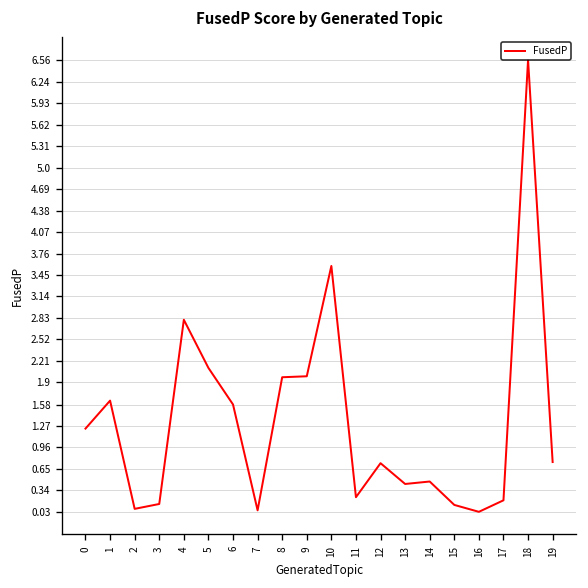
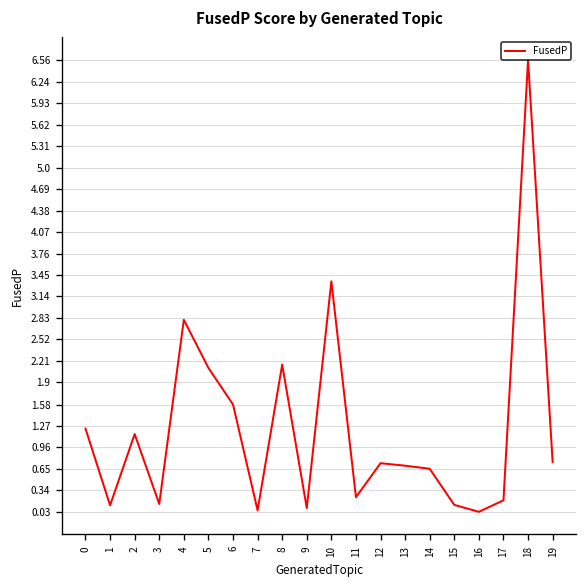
1: 1.6 -> 0.1
2: 0.1 -> 1.2
8: 2.0 -> 2.2
9: 2.0 -> 0.1
10: 3.6 -> 3.4
13: 0.4 -> 0.7
14: 0.5 -> 0.7
